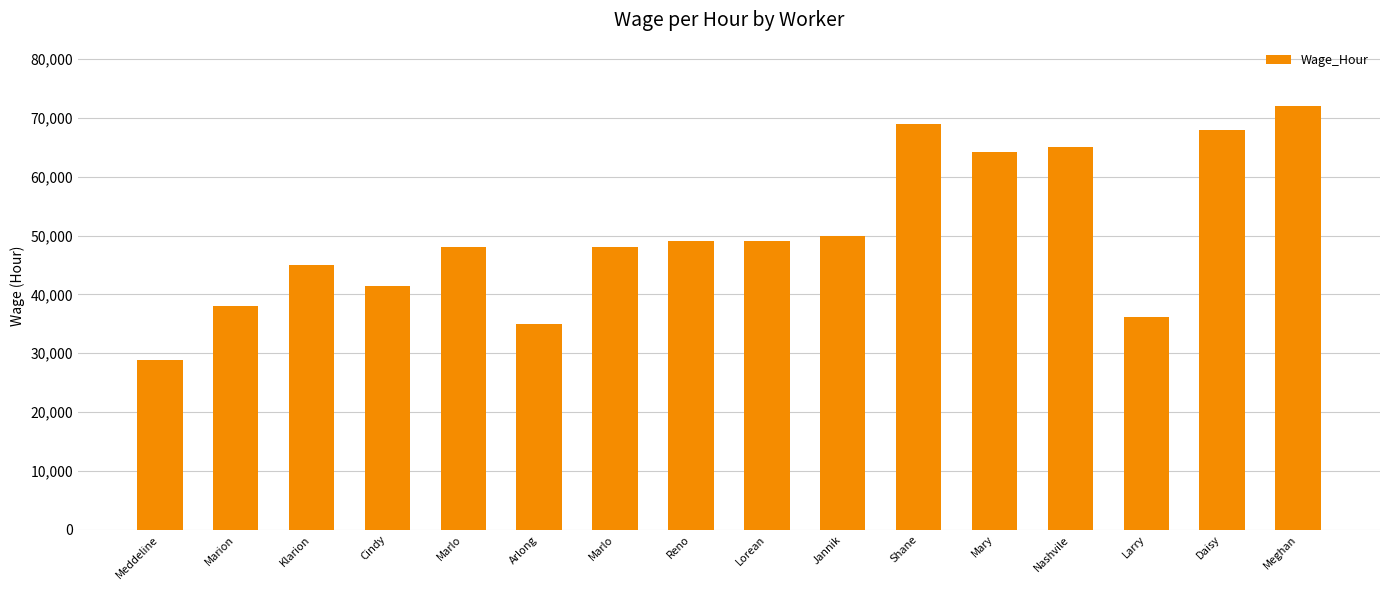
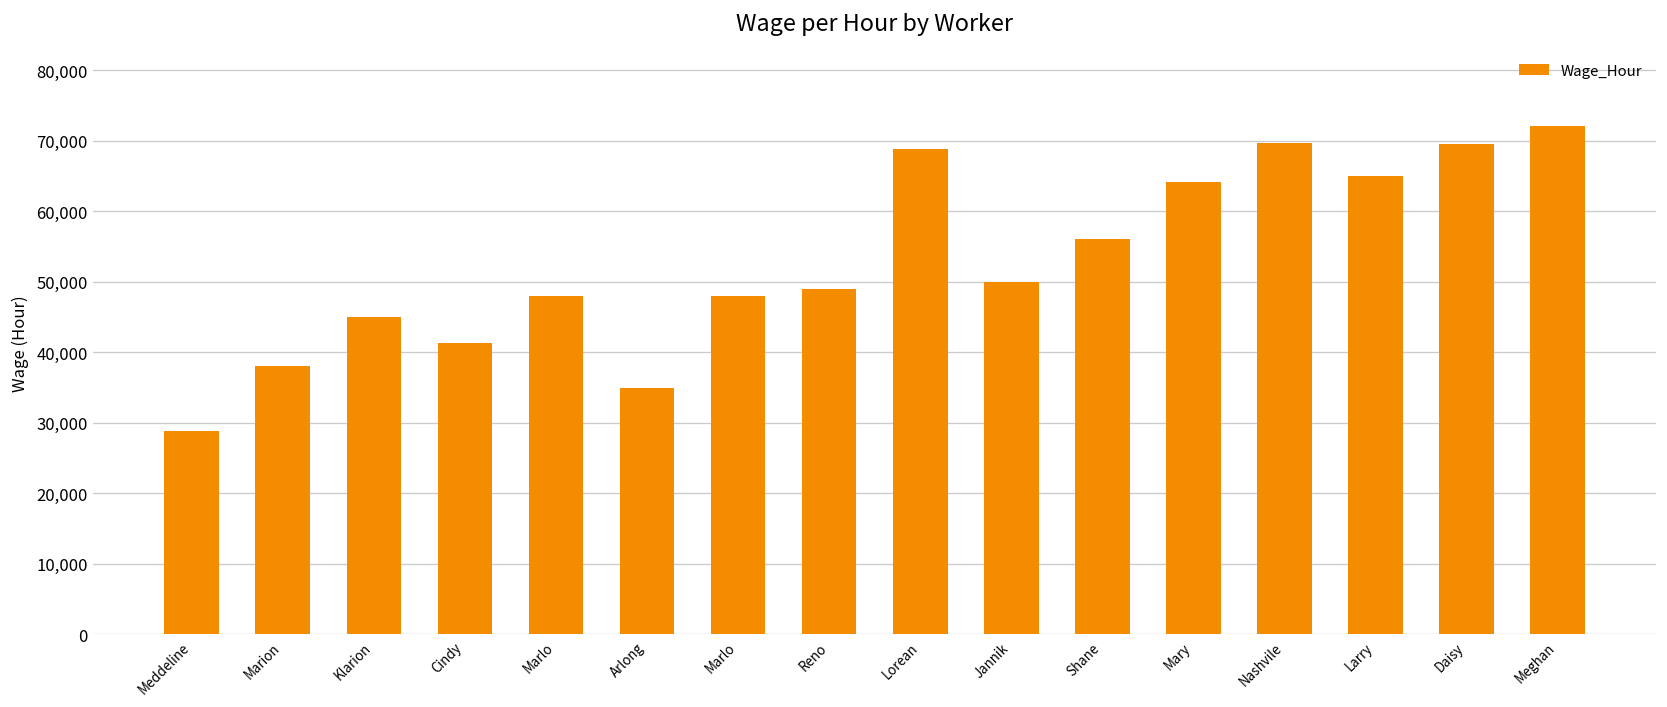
Lorean: 49,000 -> 69,000
Shane: 69,000 -> 56,000
Nashvile: 65,000 -> 70,000
Larry: 36,000 -> 65,000
Daisy: 68,000 -> 69,000
